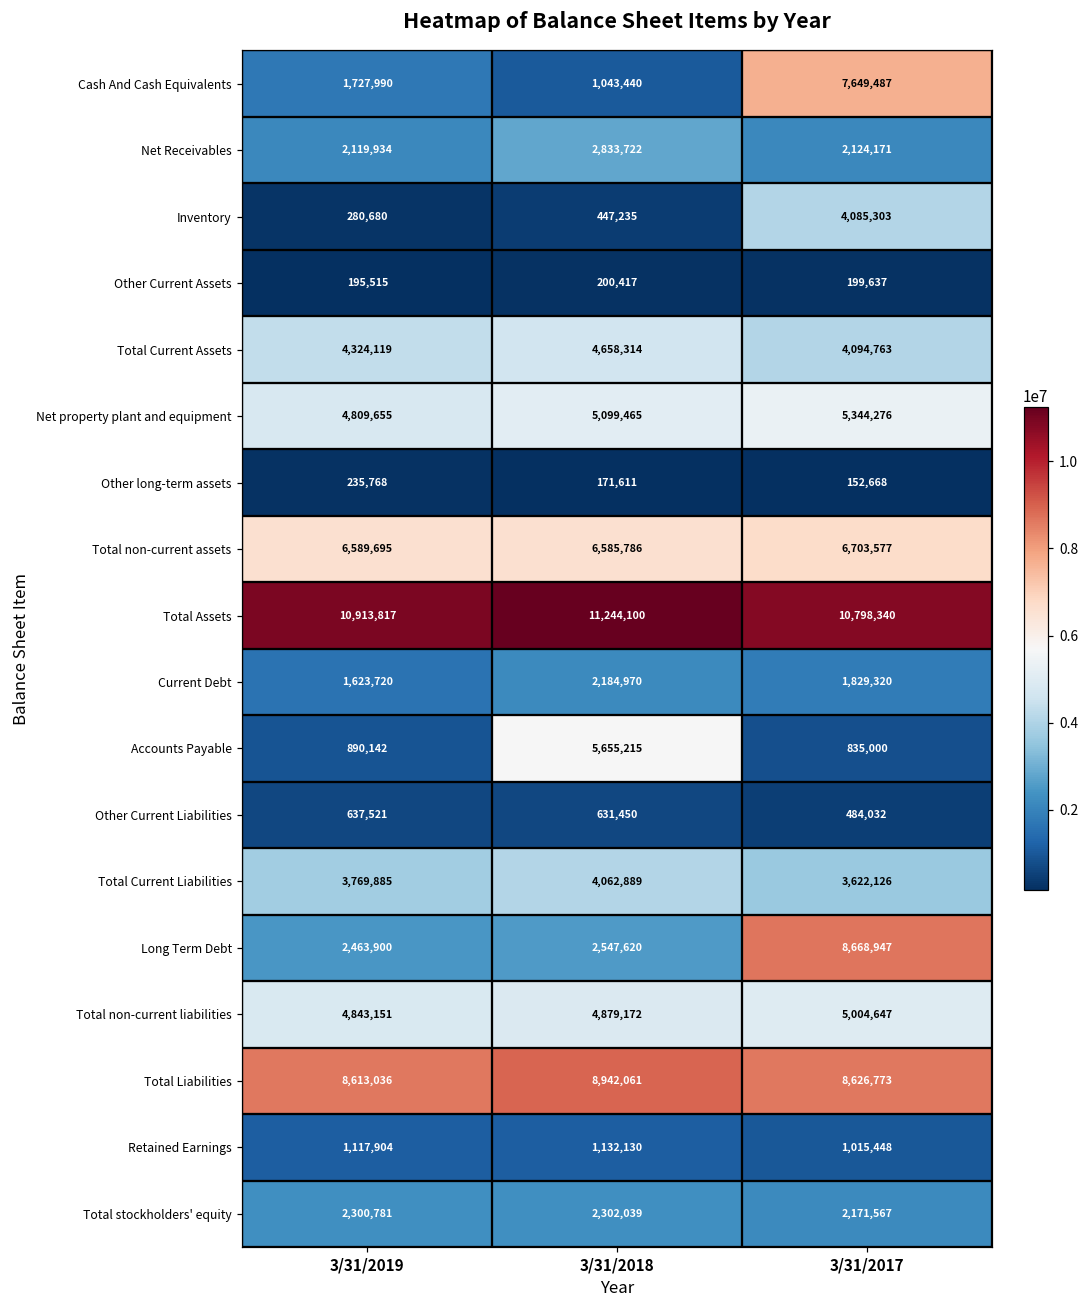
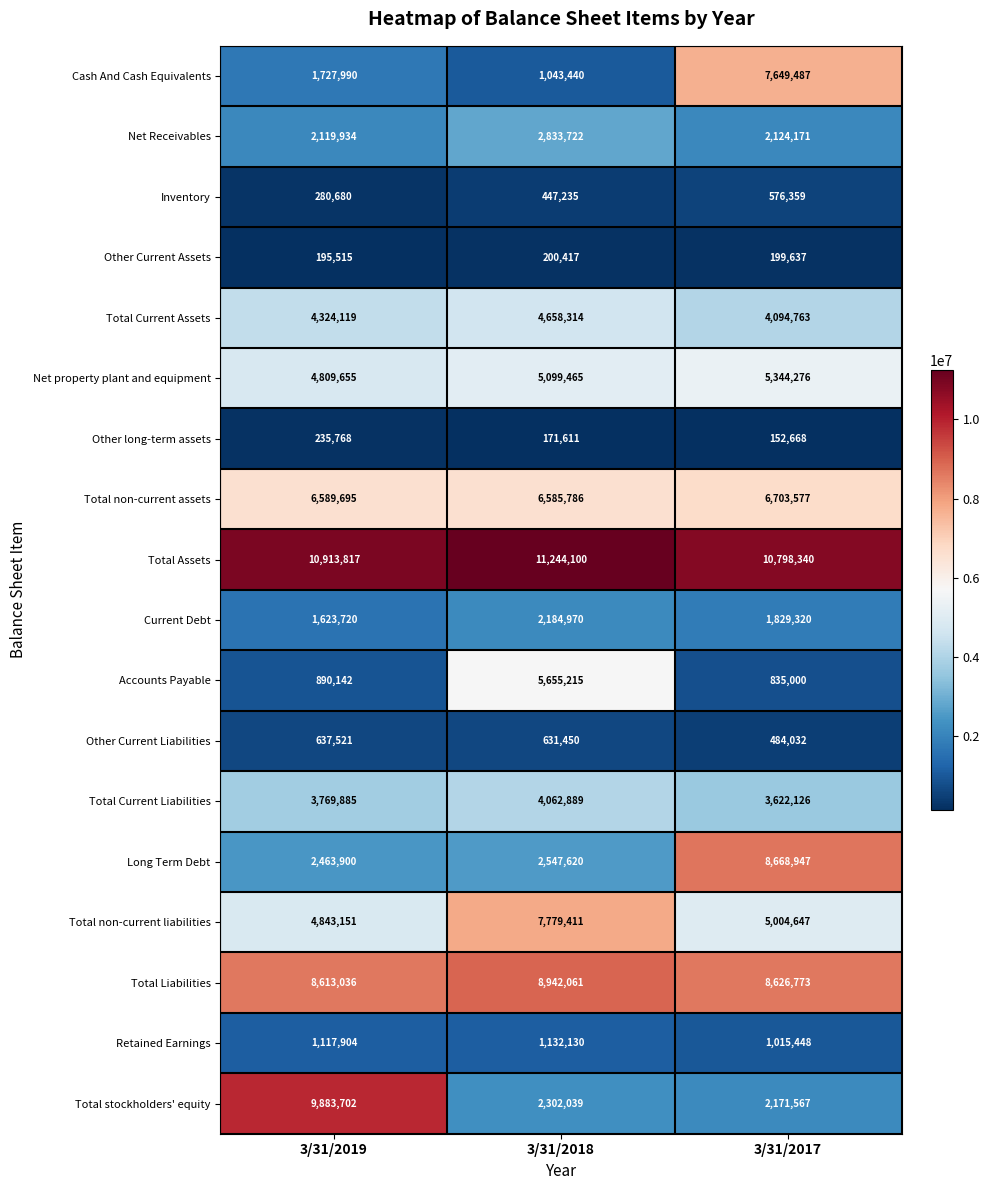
Inventory, 3/31/2017: 4,085,303 -> 576,359
Total non-current liabilities, 3/31/2018: 4,879,172 -> 7,779,411
Total stockholders' equity, 3/31/2019: 2,300,781 -> 9,883,702
